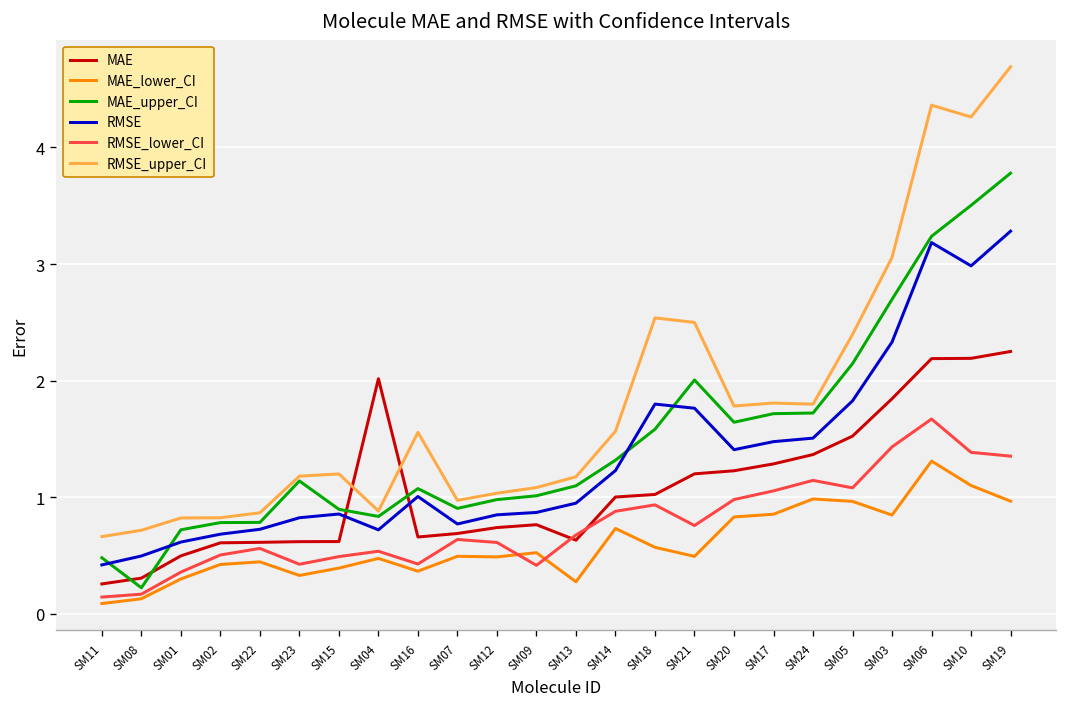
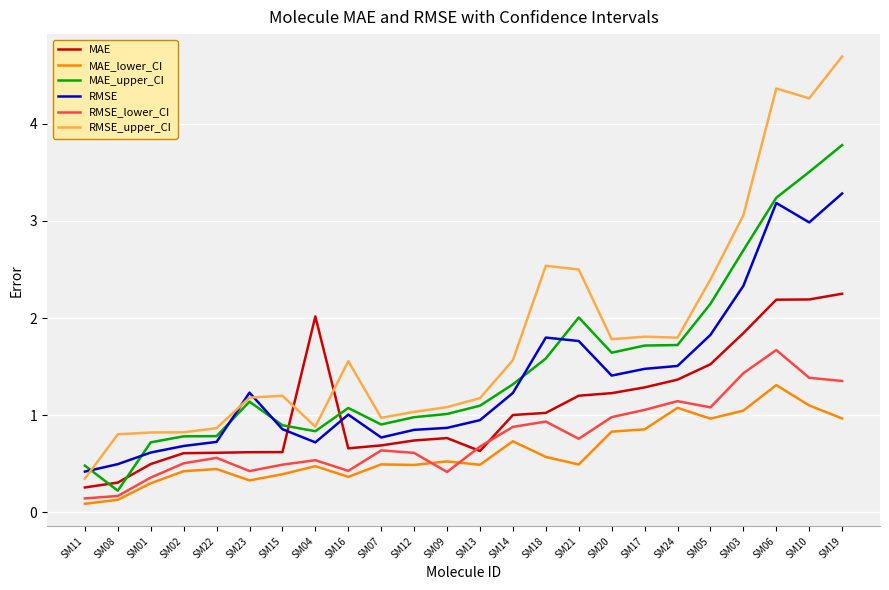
RMSE_upper_CI, SM11: 0.7 -> 0.3
RMSE_upper_CI, SM08: 0.7 -> 0.8
RMSE, SM23: 0.8 -> 1.2
MAE_lower_CI, SM13: 0.3 -> 0.5
MAE_lower_CI, SM24: 1.0 -> 1.1
MAE_lower_CI, SM03: 0.8 -> 1.0
